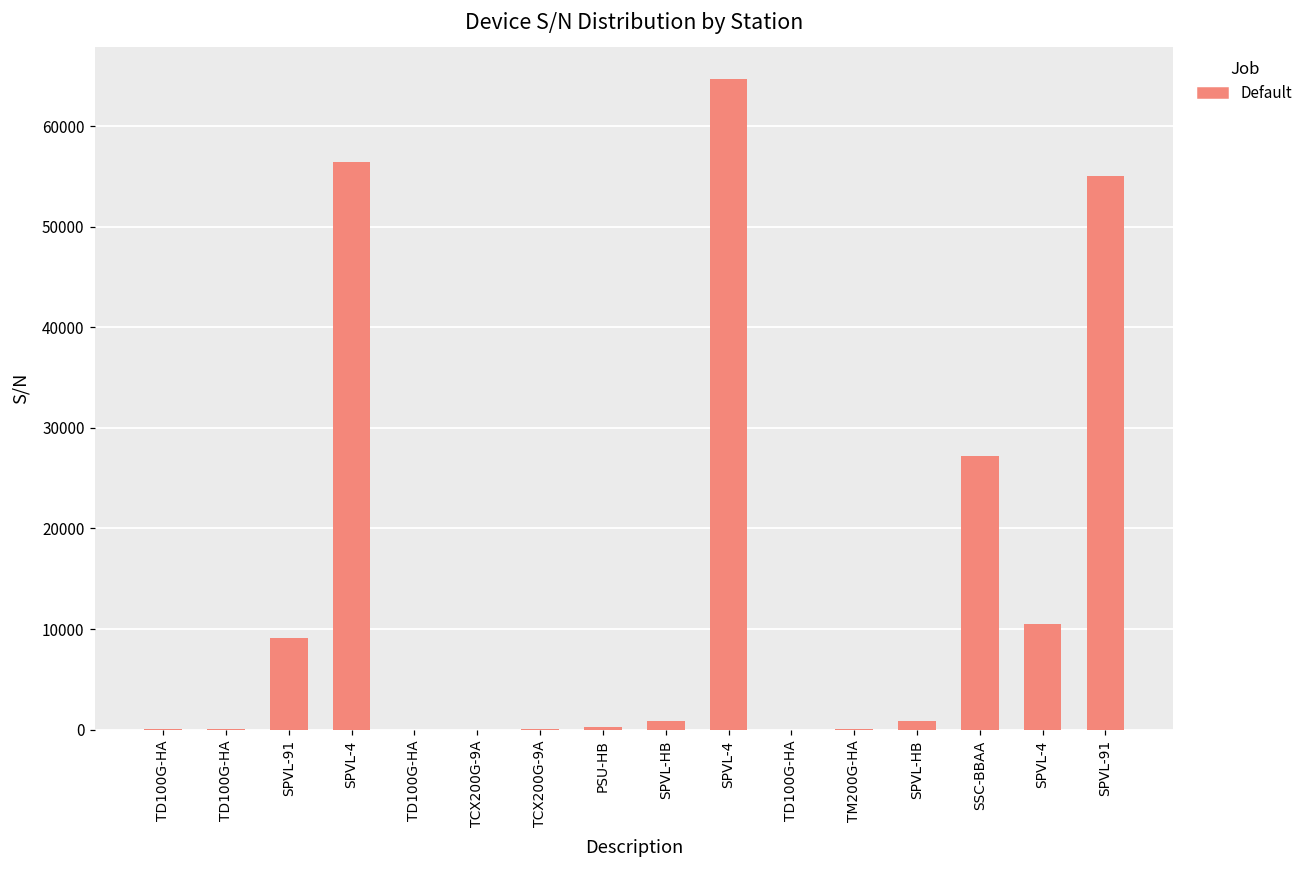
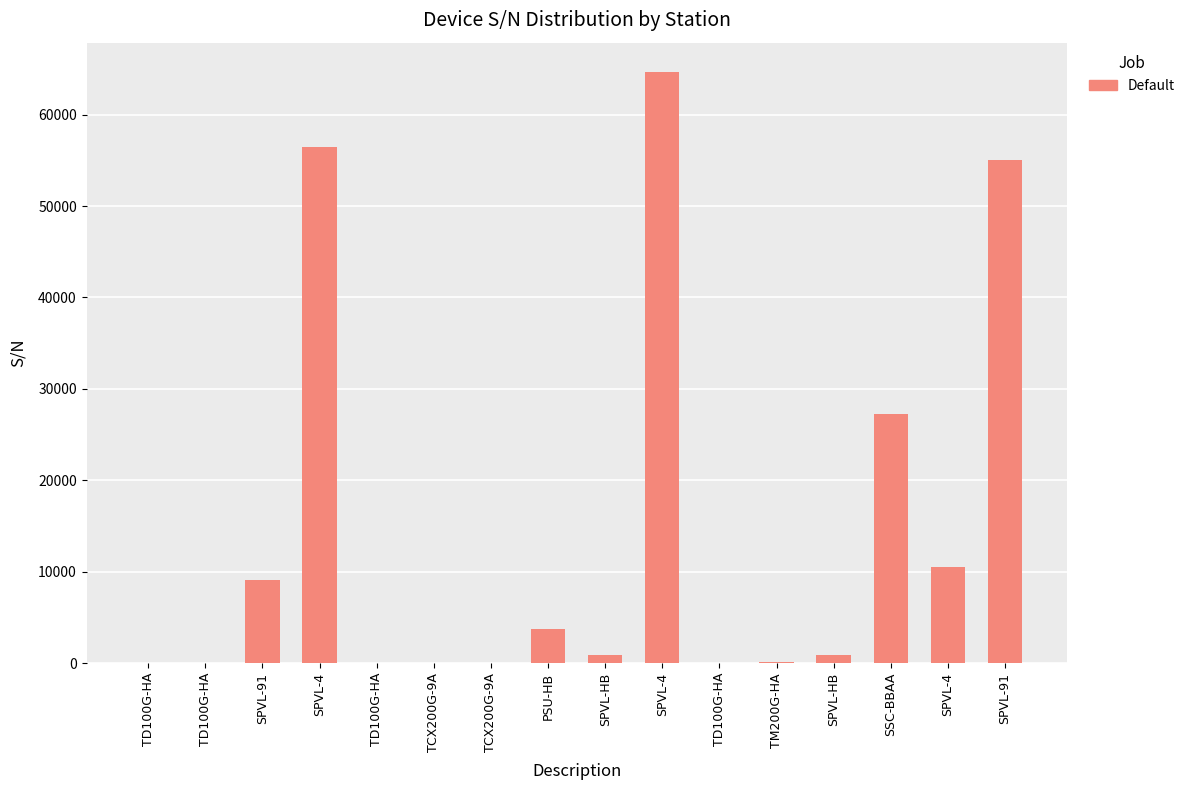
PSU-HB: 0 -> 4000
